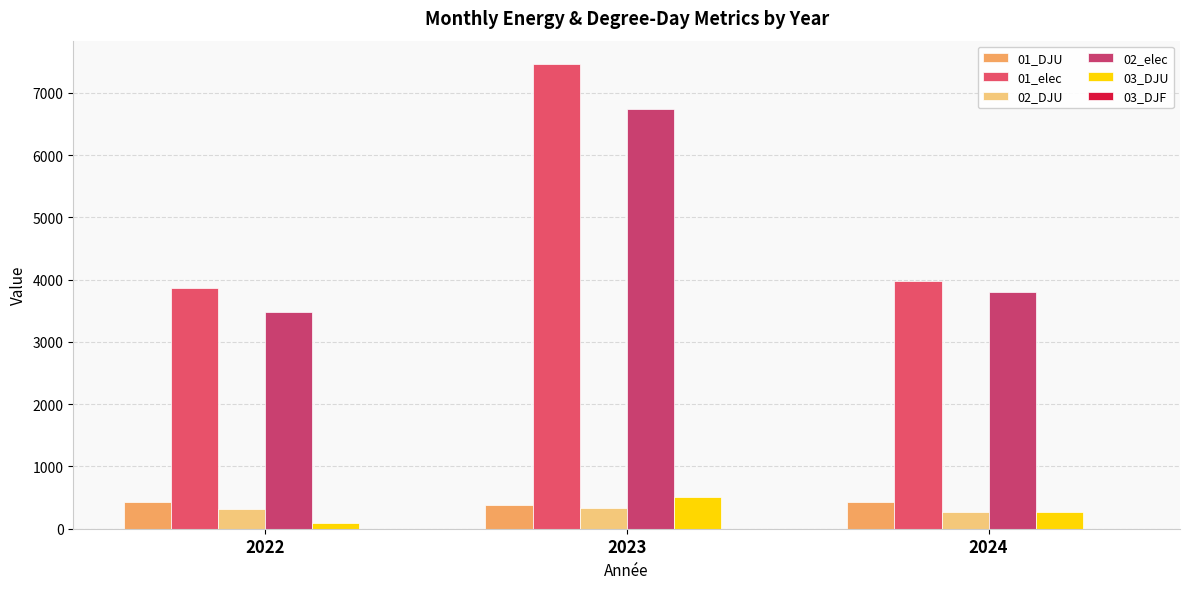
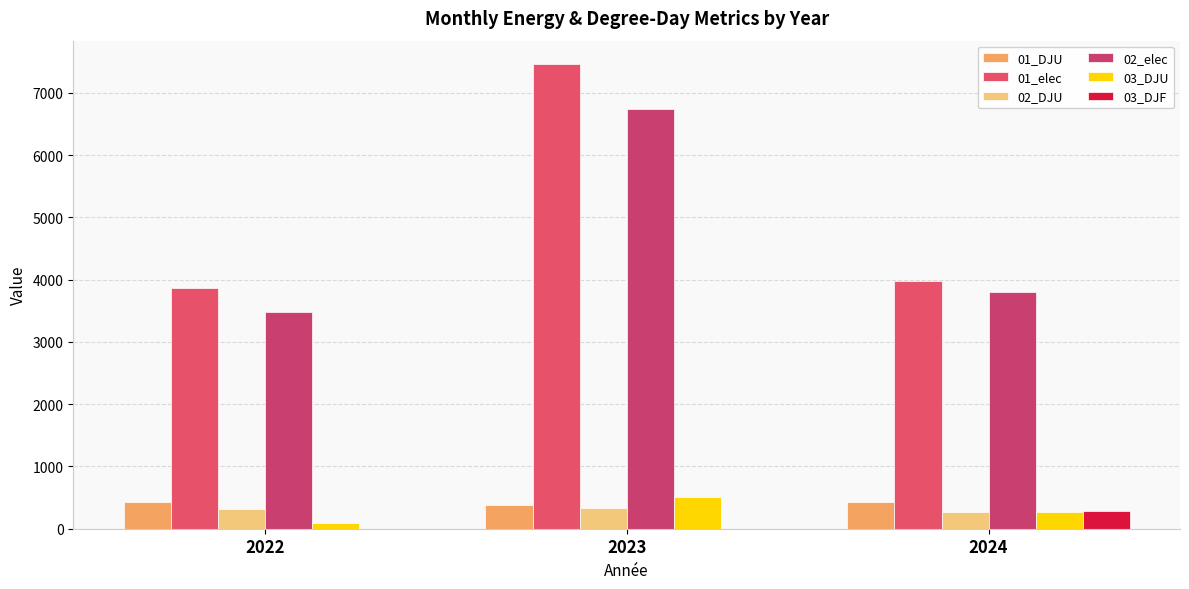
03_DJF, 2024: 0 -> 300
